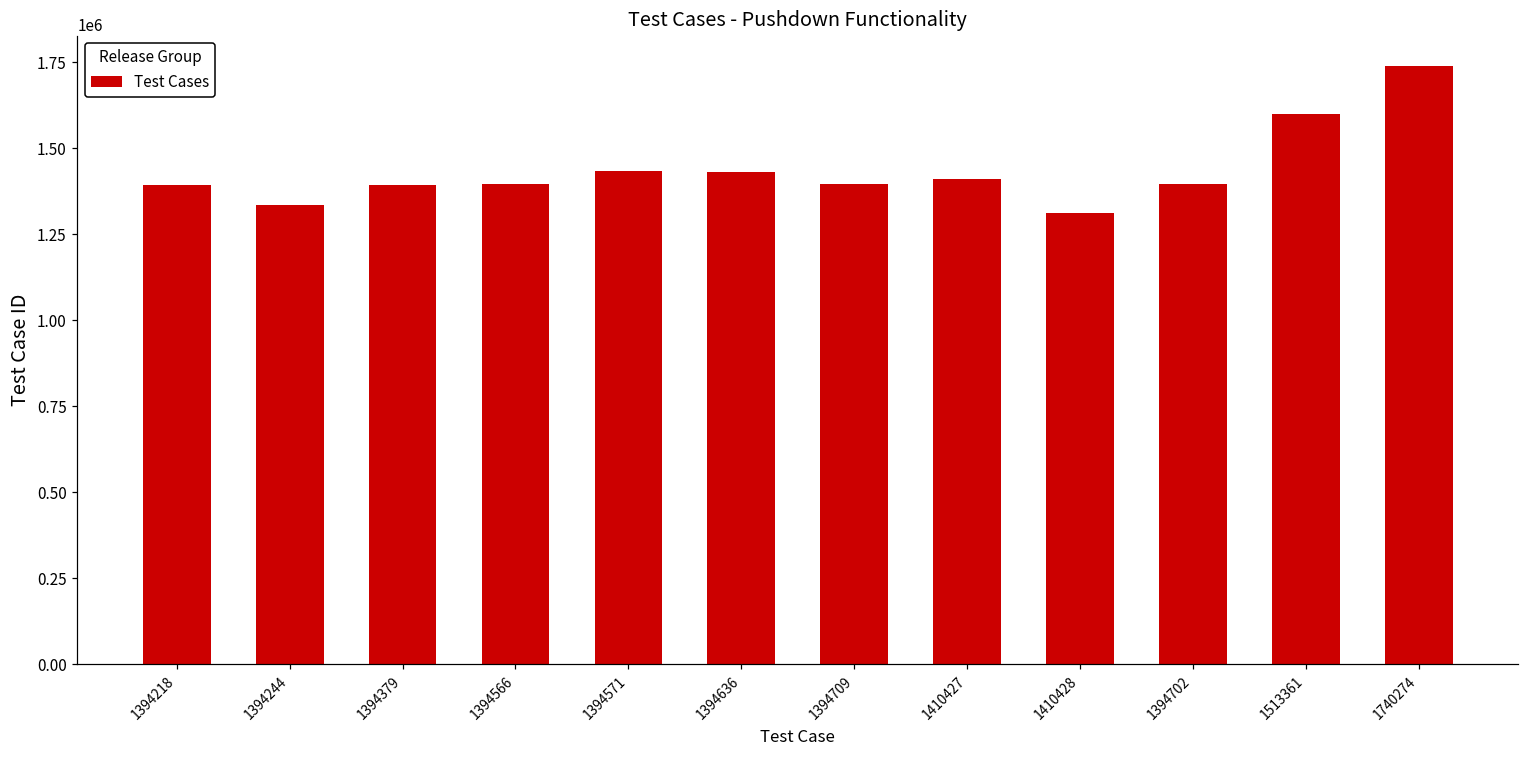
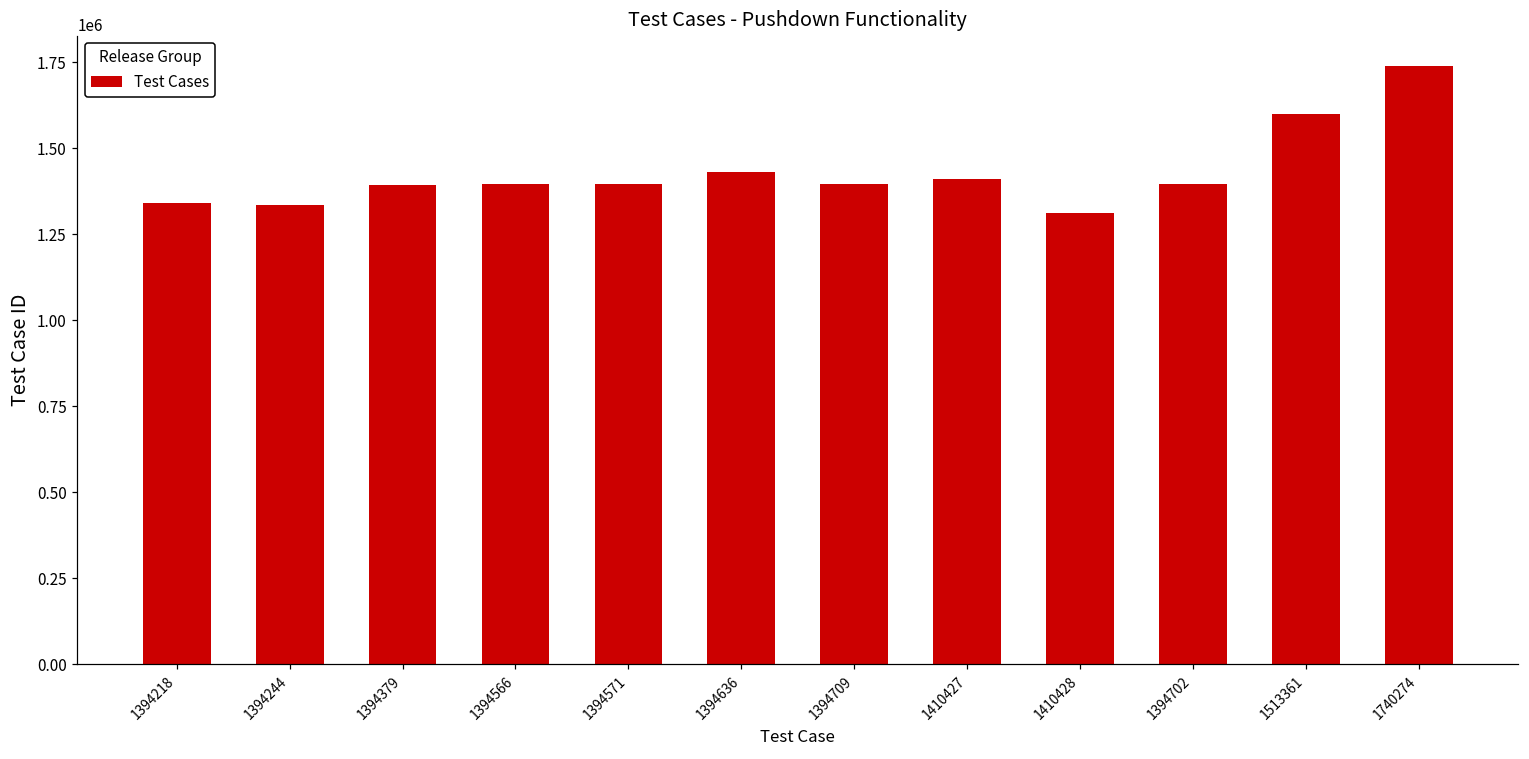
1394218: 1390000 -> 1340000
1394571: 1430000 -> 1390000
